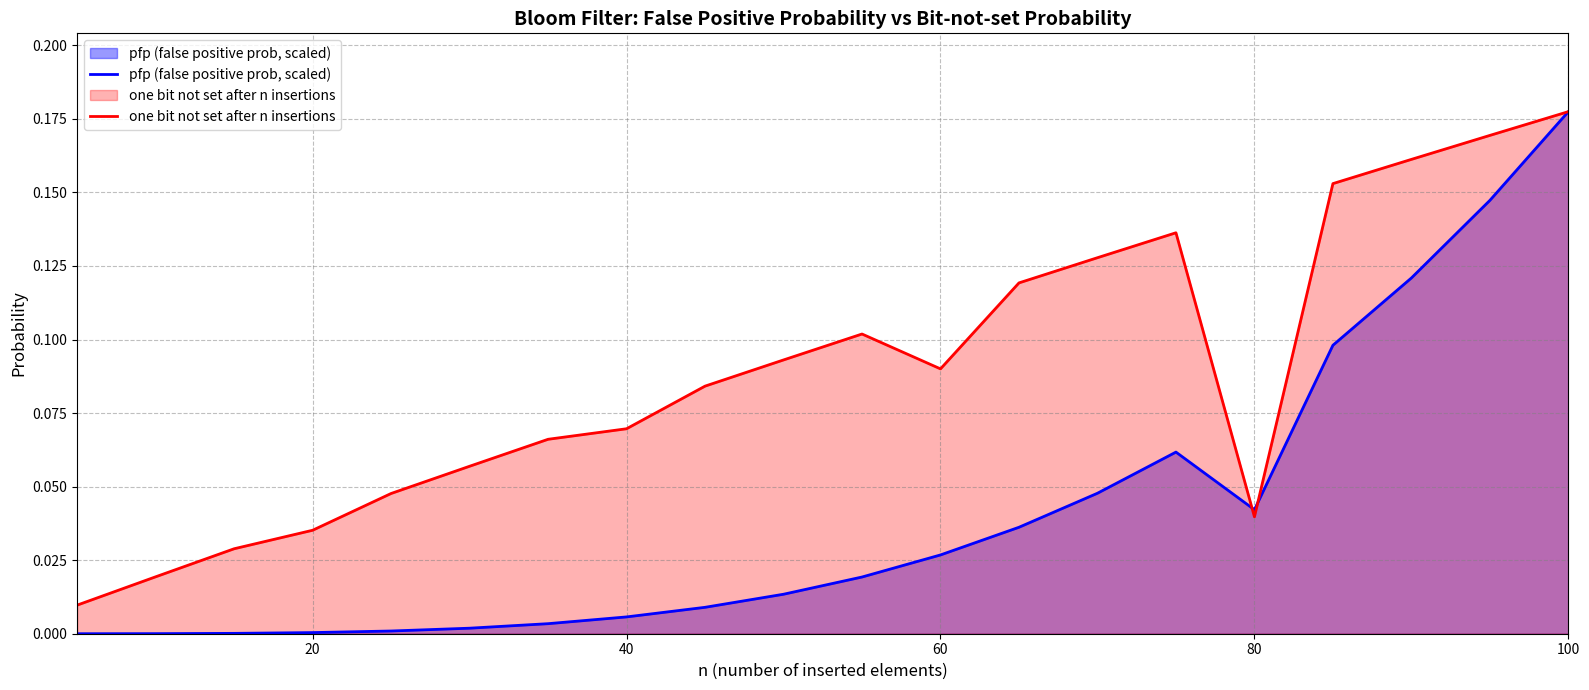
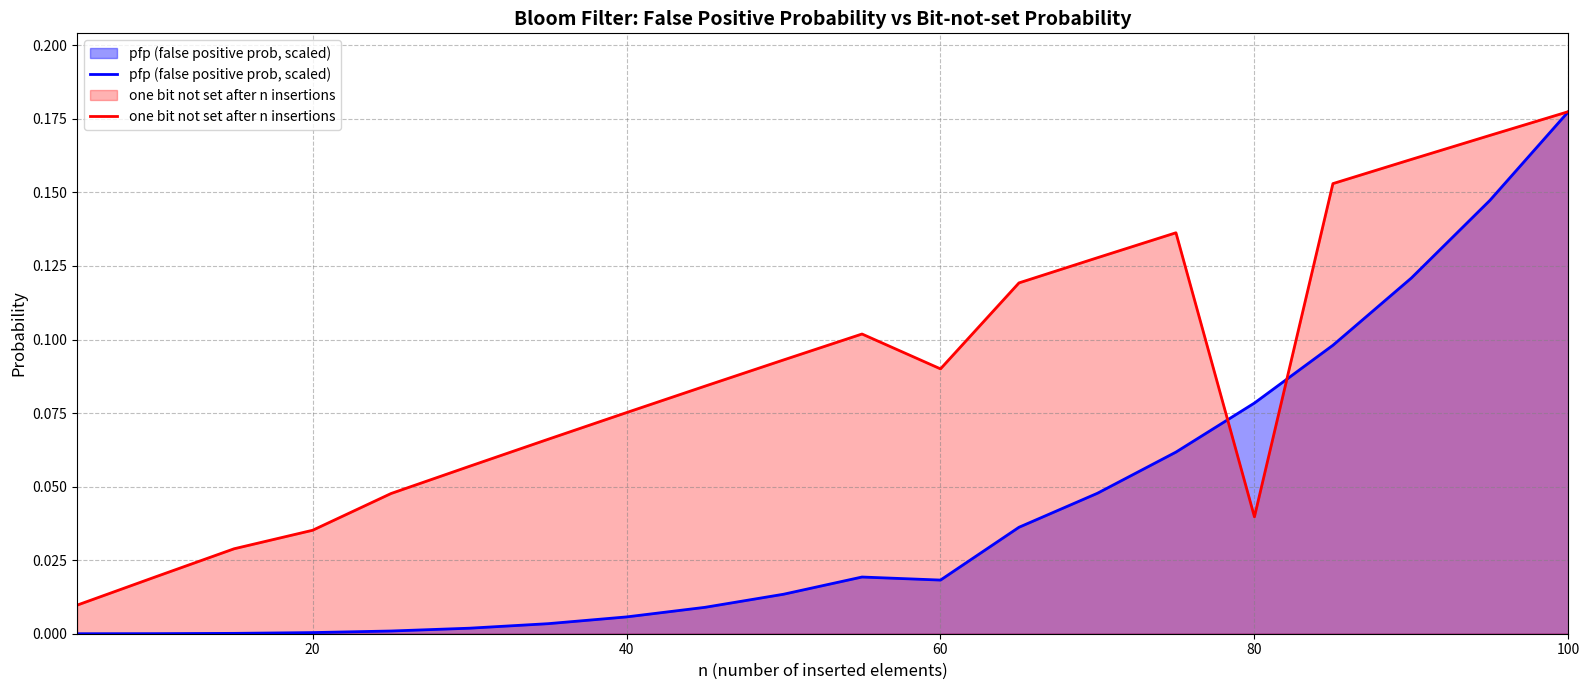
one bit not set after n insertions, 40: 0.070 -> 0.075
pfp (false positive prob, scaled), 60: 0.027 -> 0.018
pfp (false positive prob, scaled), 80: 0.042 -> 0.078
